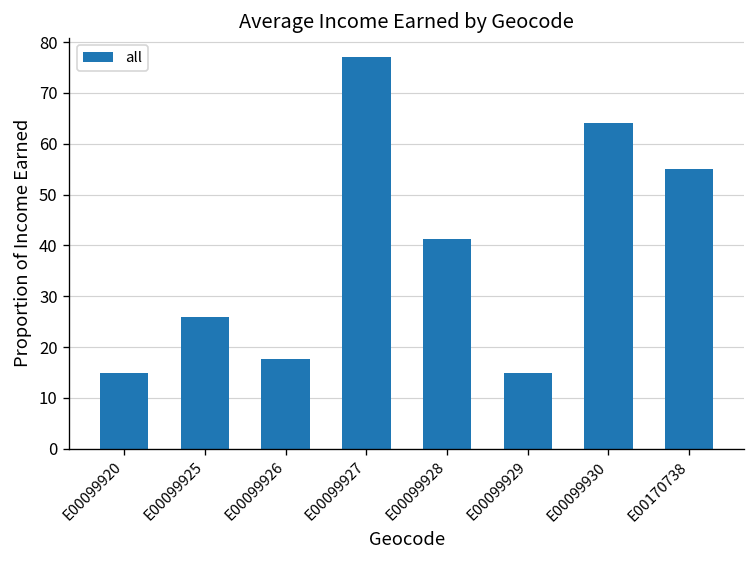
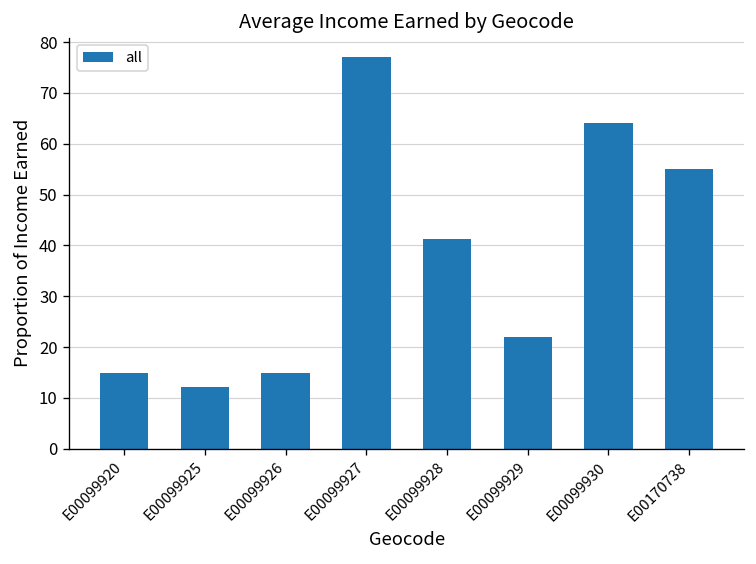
E00099925: 26 -> 12
E00099926: 18 -> 15
E00099929: 15 -> 22
